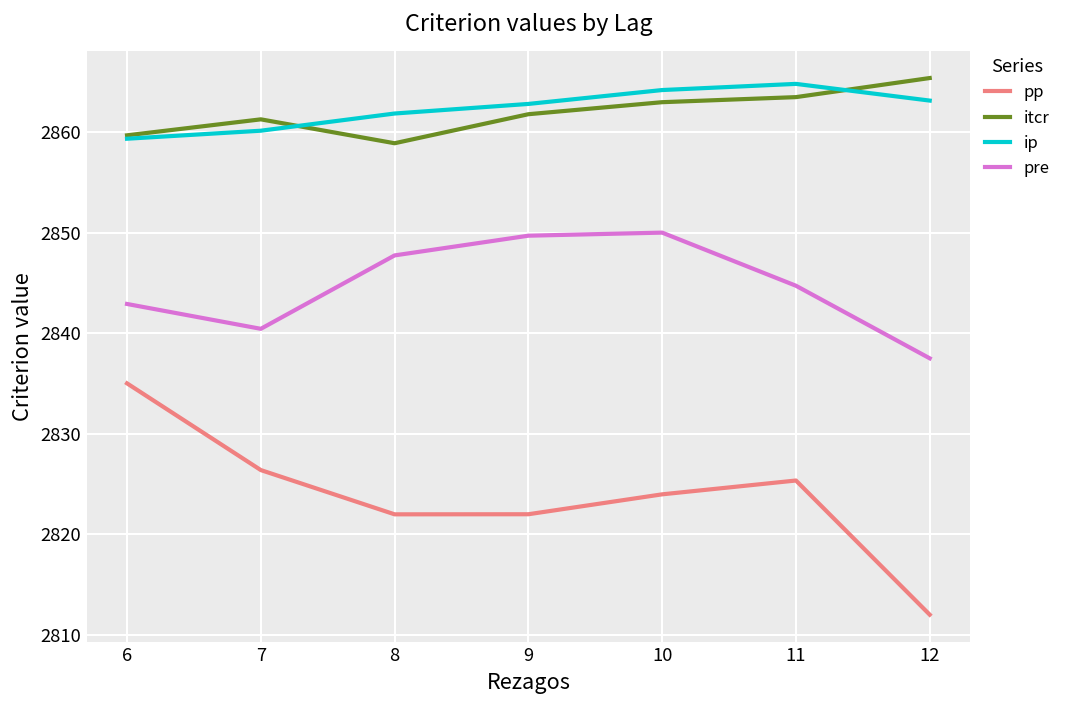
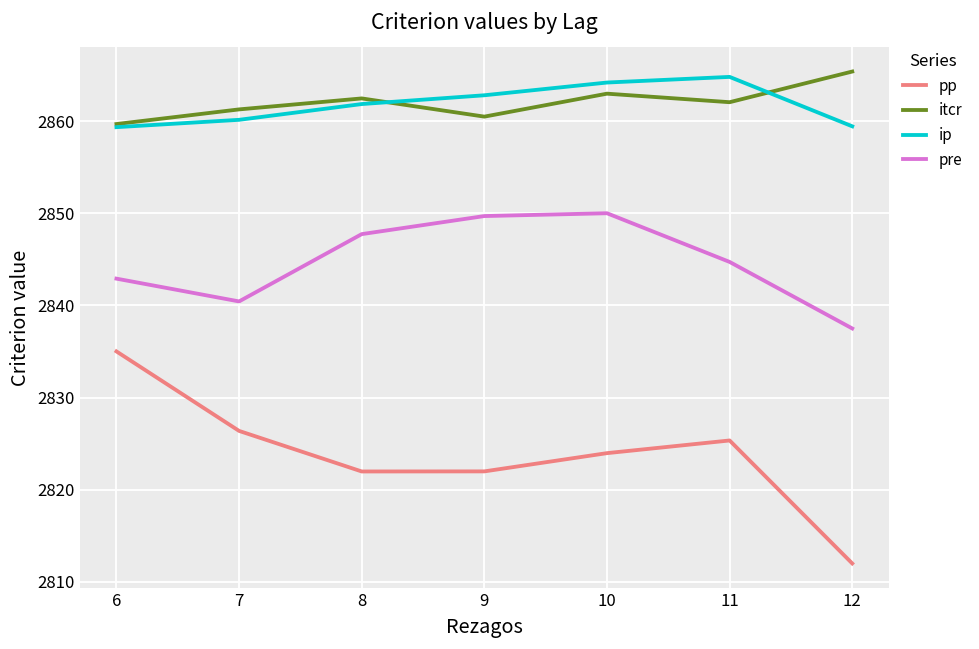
itcr, 8: 2859 -> 2862
itcr, 9: 2862 -> 2860
itcr, 11: 2863 -> 2862
ip, 12: 2863 -> 2859
